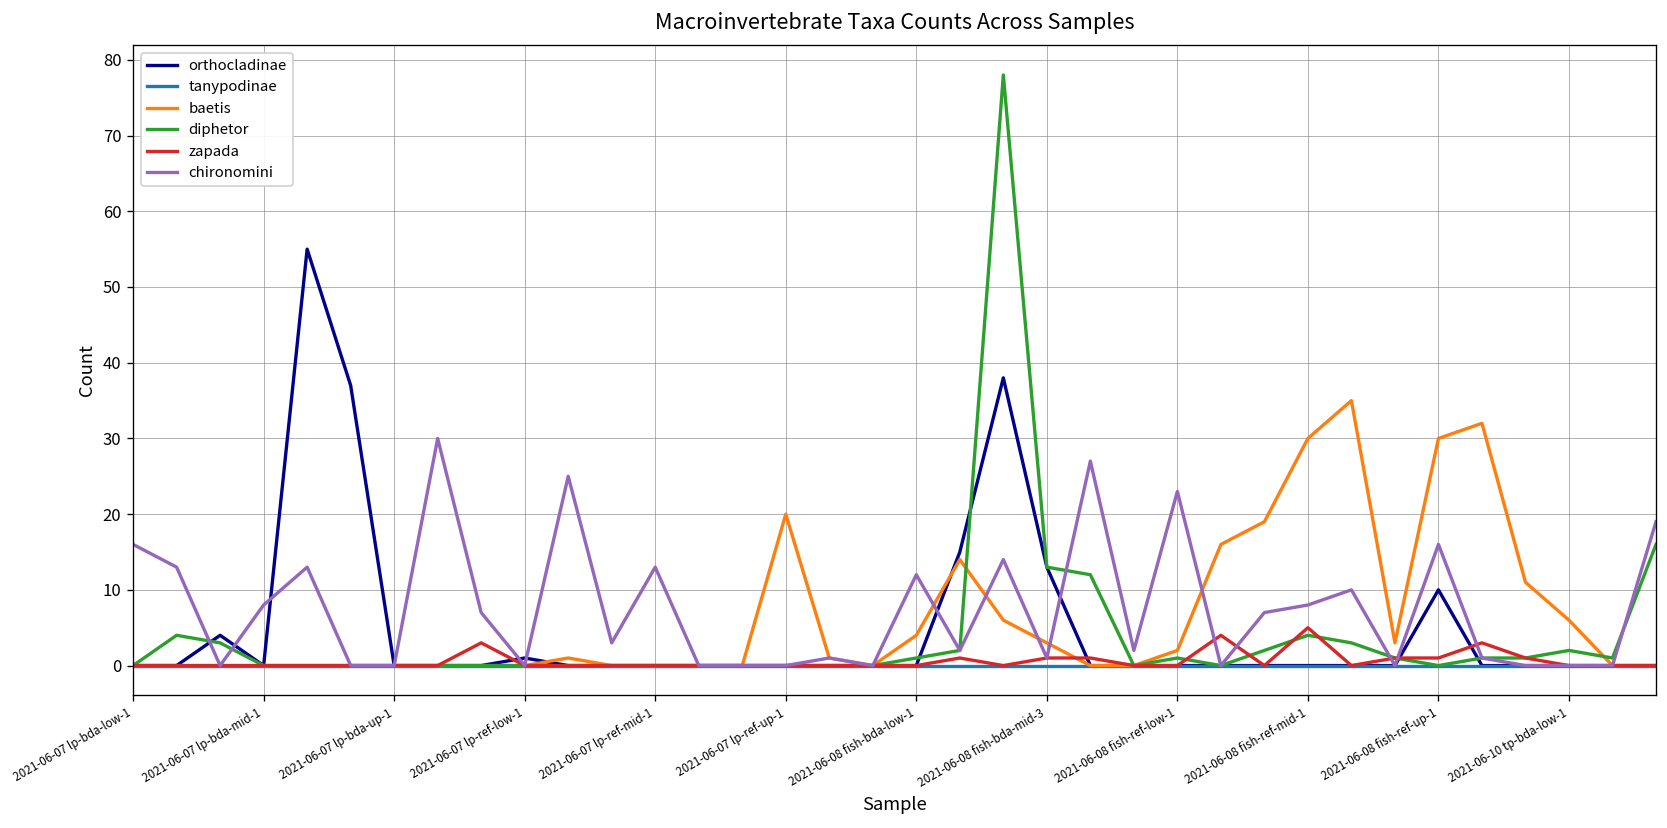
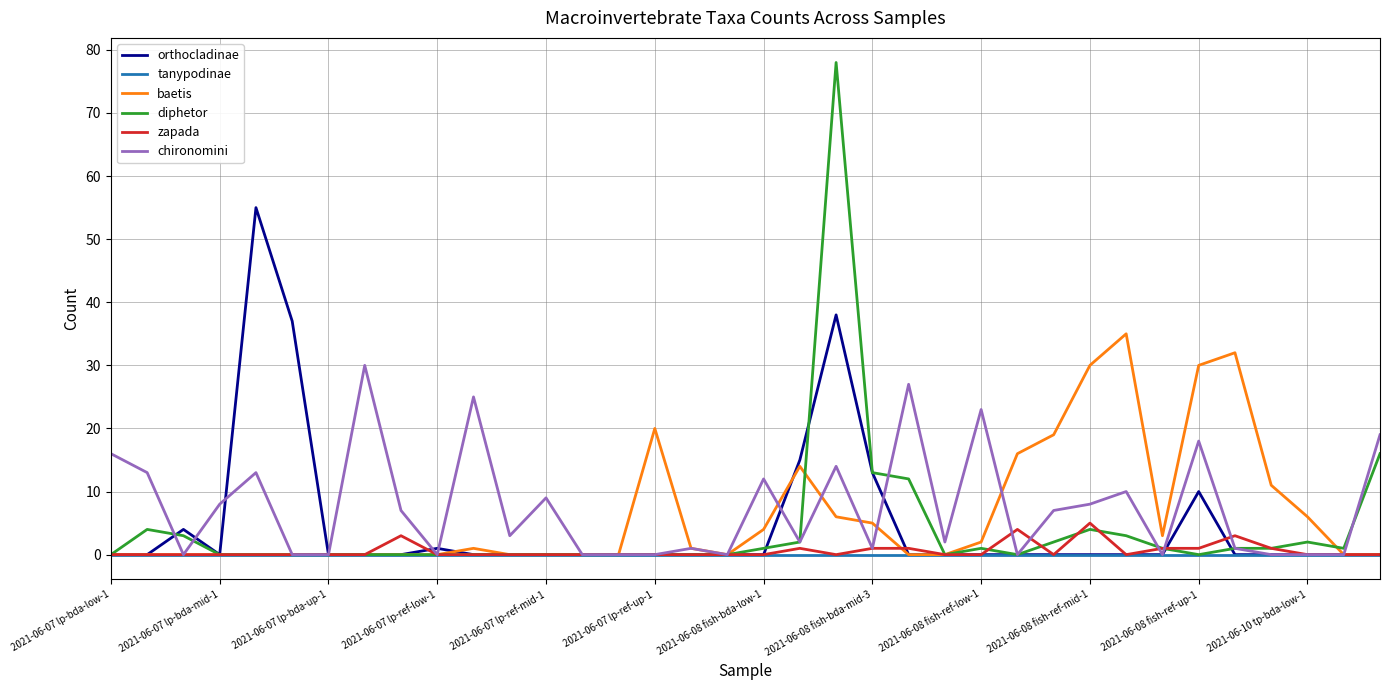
chironomini, 2021-06-07 lp-ref-mid-1: 13 -> 9
baetis, 2021-06-08 fish-bda-mid-3: 3 -> 5
chironomini, 2021-06-08 fish-ref-up-1: 16 -> 18
